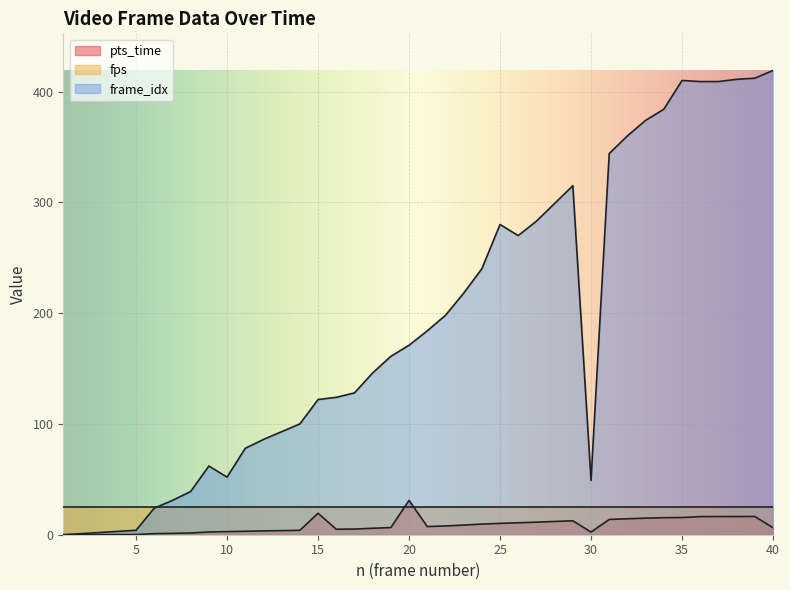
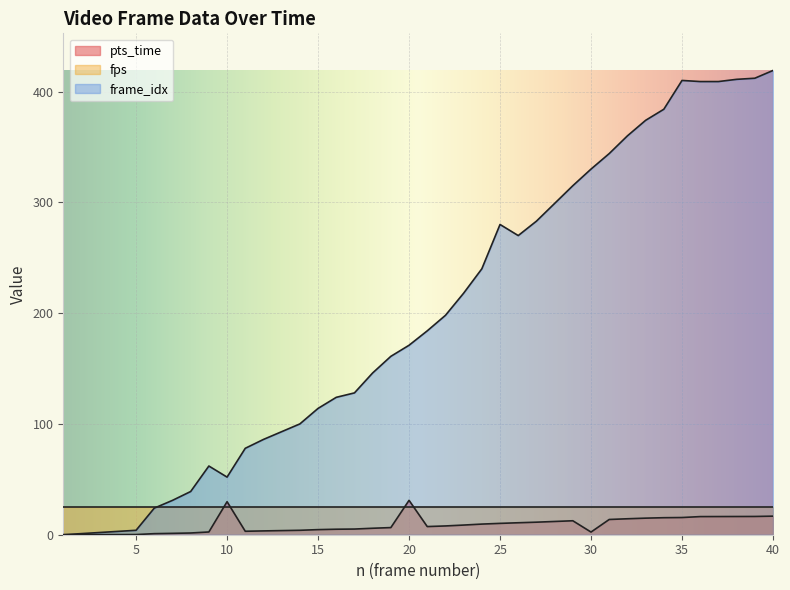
pts_time, 10: 3 -> 30
pts_time, 15: 19 -> 5
frame_idx, 15: 122 -> 114
frame_idx, 30: 49 -> 330
pts_time, 40: 6 -> 17
